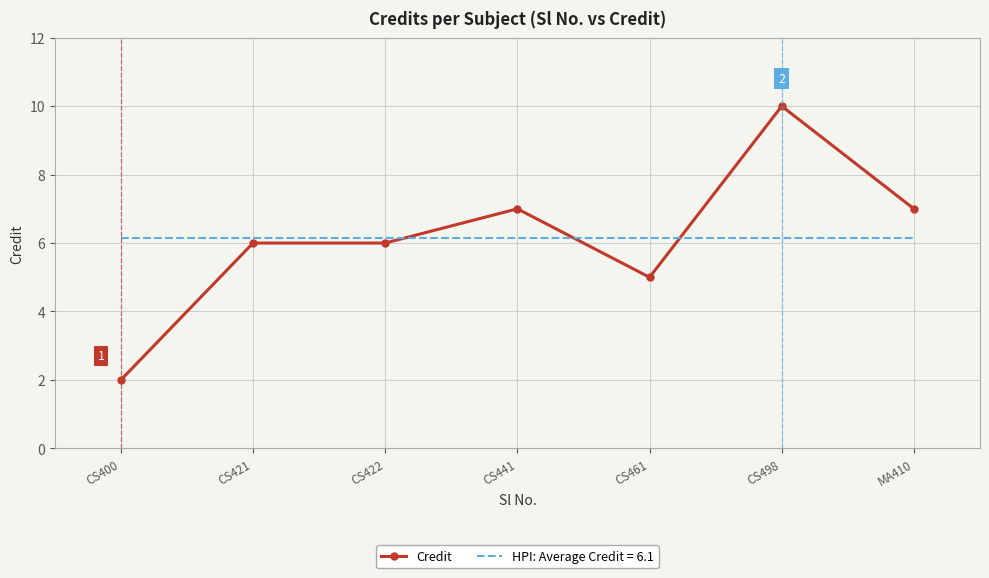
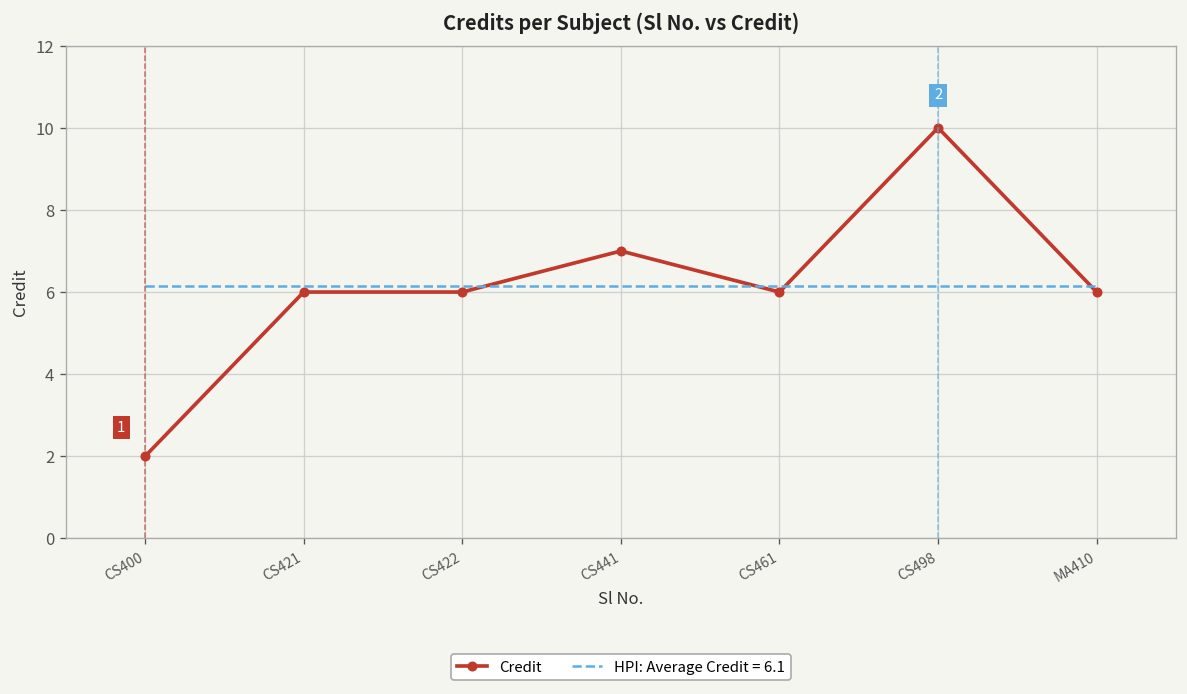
Credit, CS461: 5 -> 6
Credit, MA410: 7 -> 6
